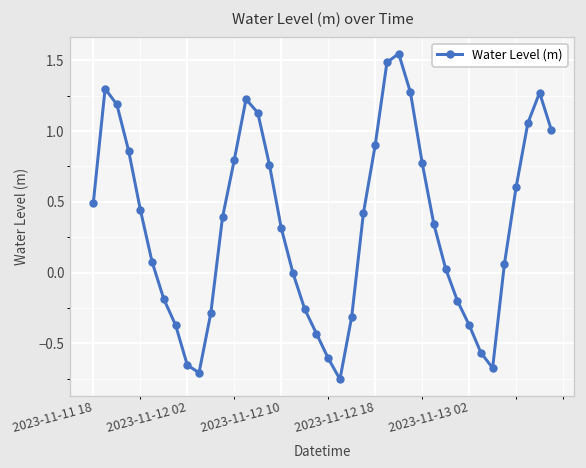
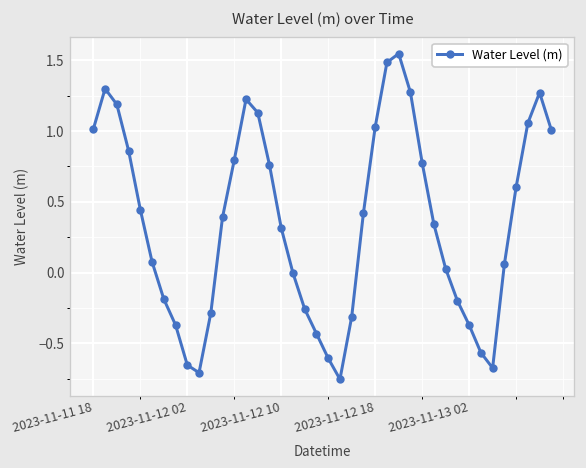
2023-11-11 18: 0.49 -> 1.01
2023-11-12 18: 0.90 -> 1.03
